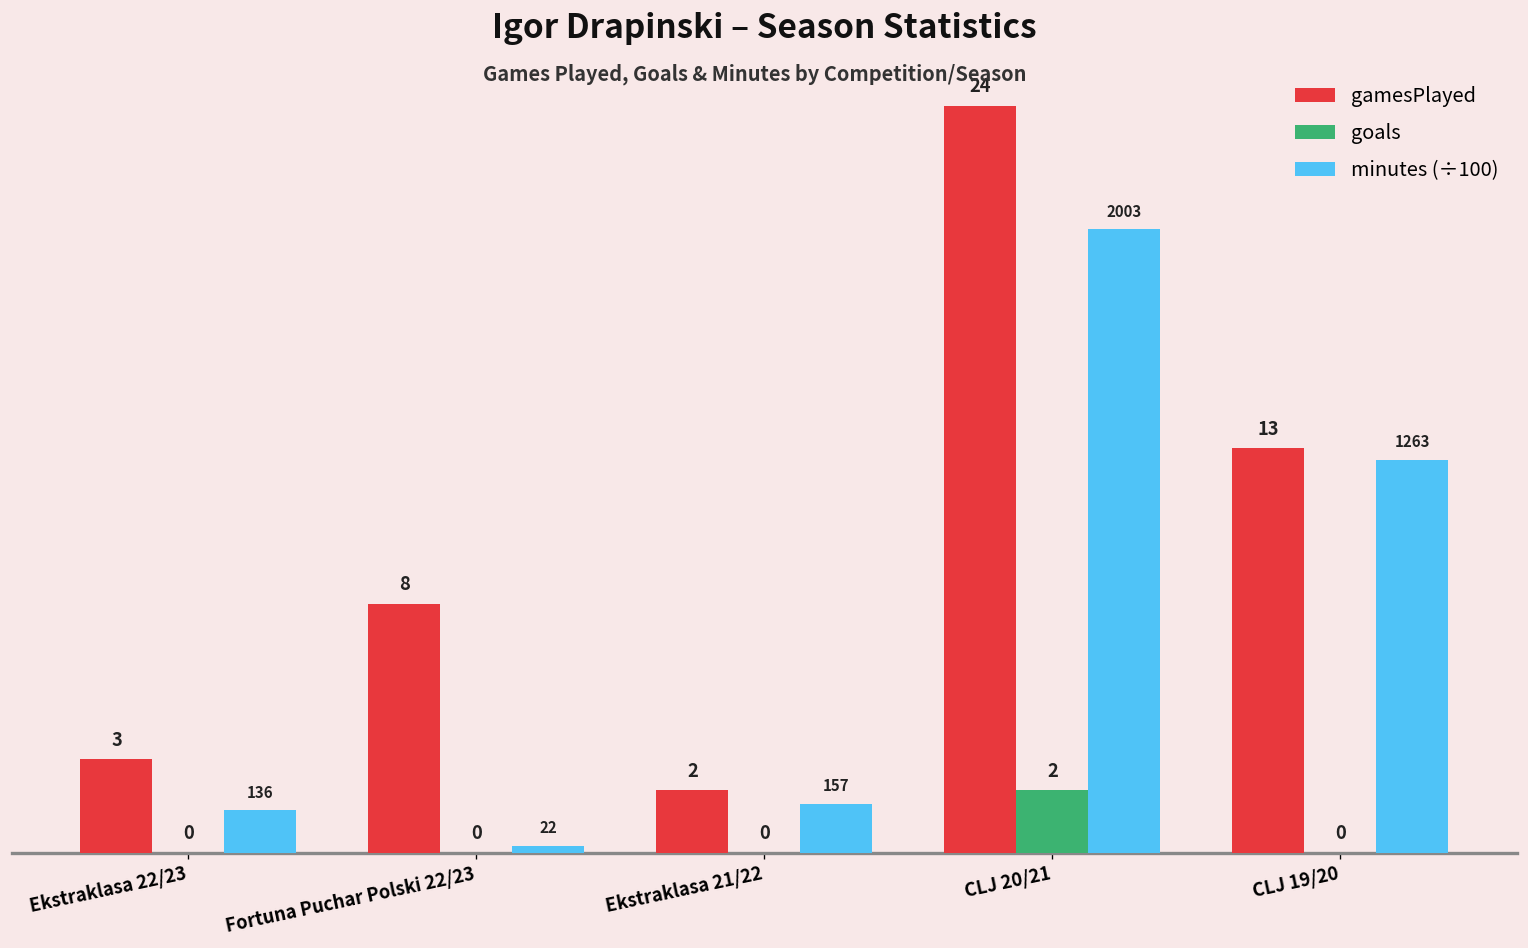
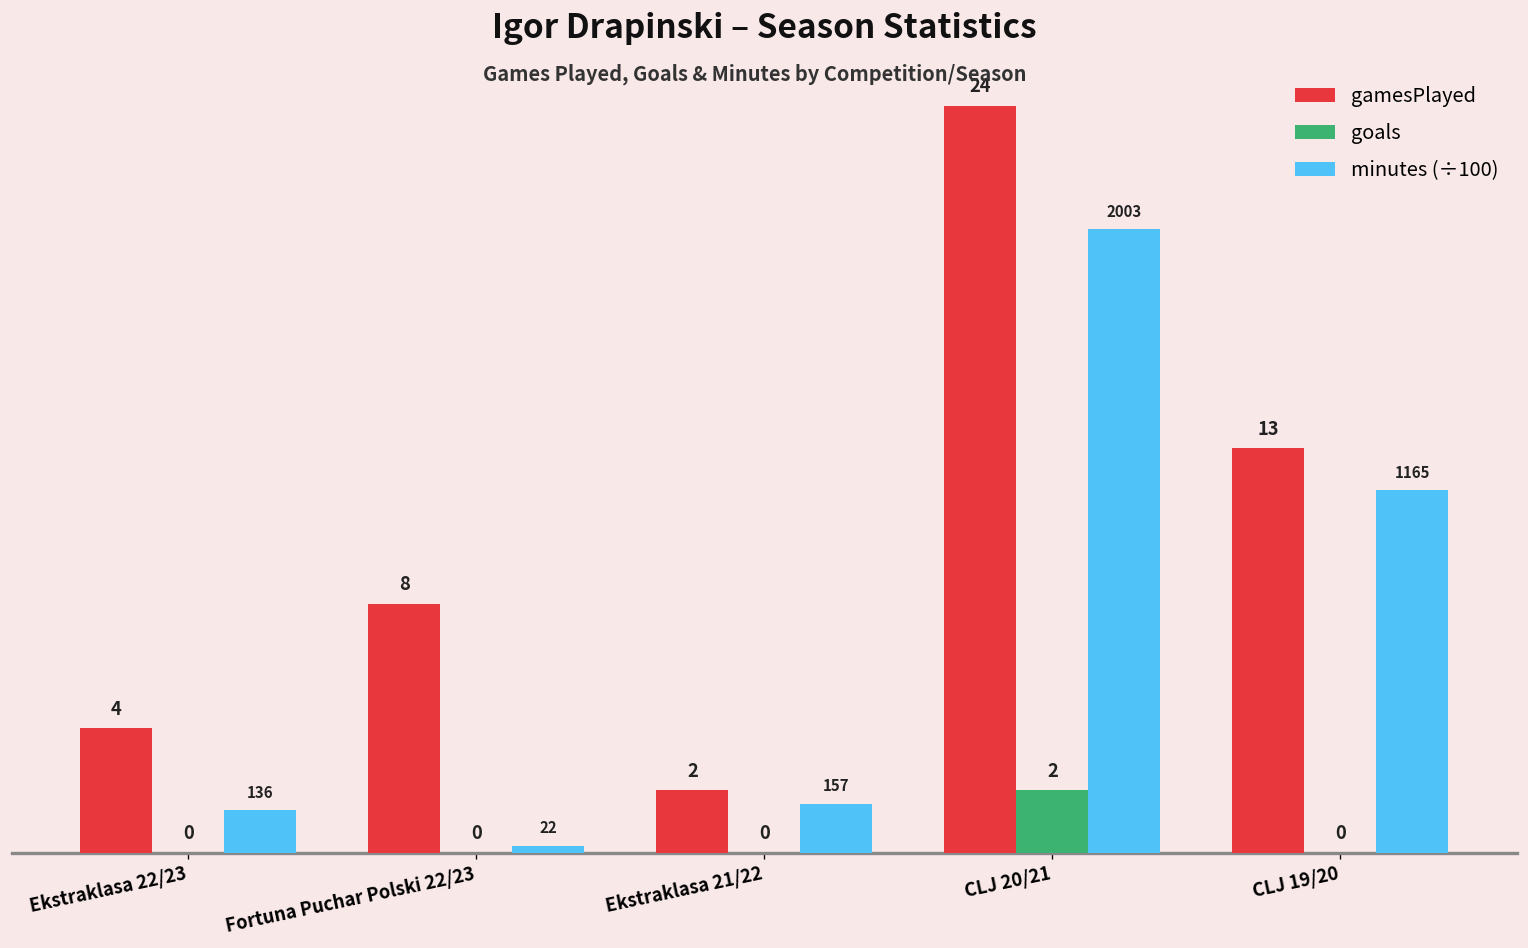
gamesPlayed, Ekstraklasa 22/23: 3 -> 4
minutes (÷100), CLJ 19/20: 1263 -> 1165
